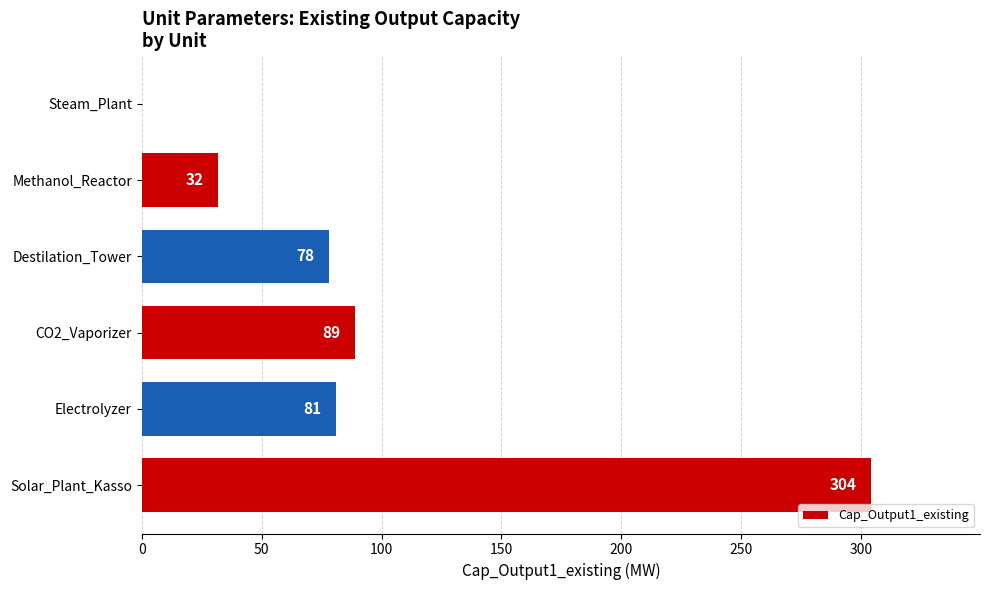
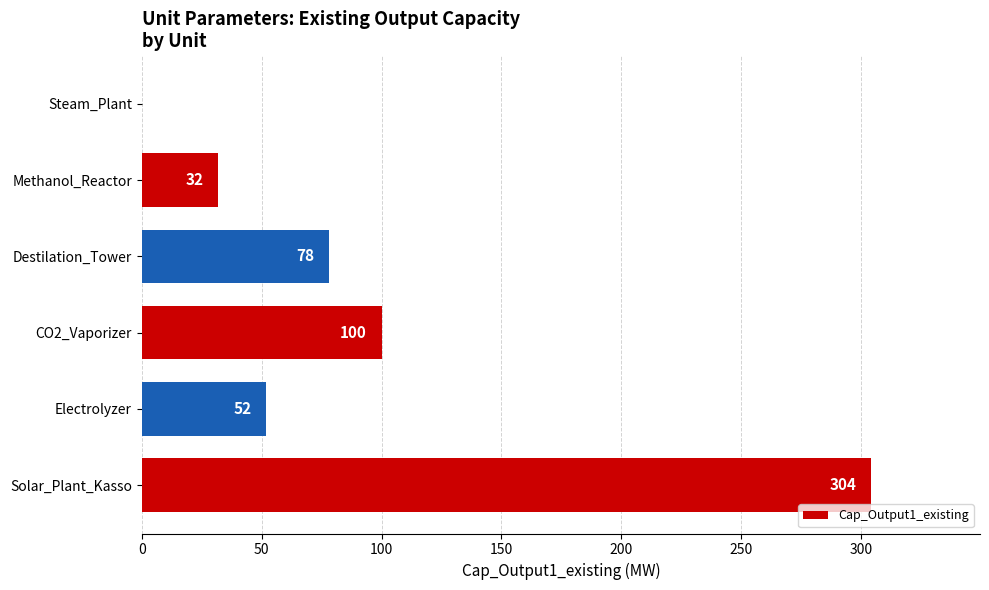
CO2_Vaporizer: 89 -> 100
Electrolyzer: 81 -> 52
